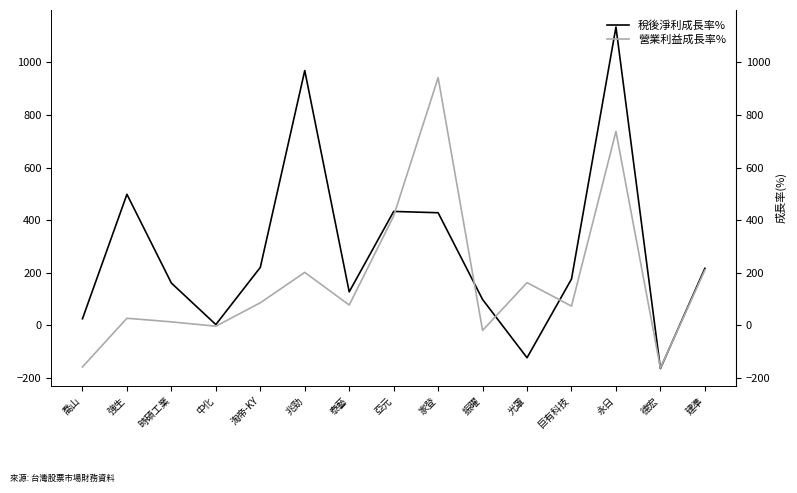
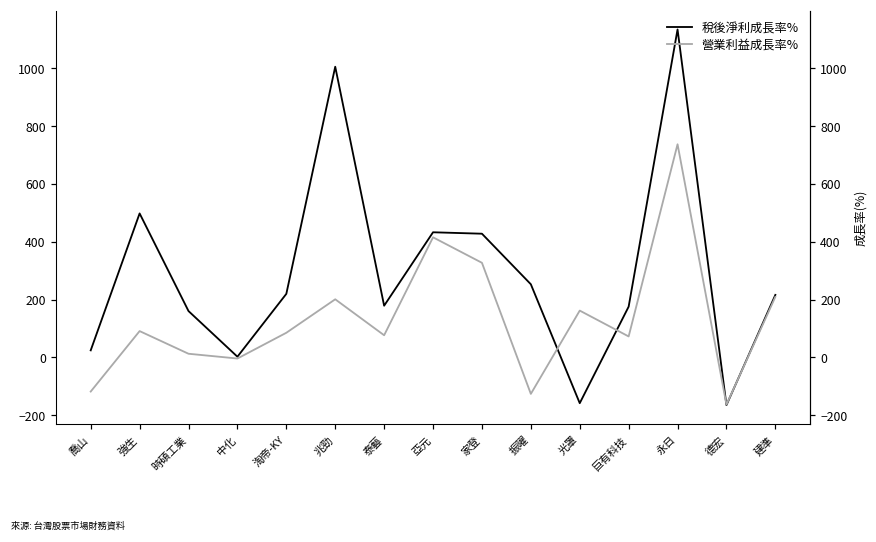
營業利益成長率%, 喬山: -160 -> -120
營業利益成長率%, 強生: 30 -> 90
稅後淨利成長率%, 兆勁: 970 -> 1010
稅後淨利成長率%, 泰藝: 130 -> 180
營業利益成長率%, 家登: 940 -> 330
稅後淨利成長率%, 振曜: 100 -> 250
營業利益成長率%, 振曜: -20 -> -130
稅後淨利成長率%, 光罩: -120 -> -160
